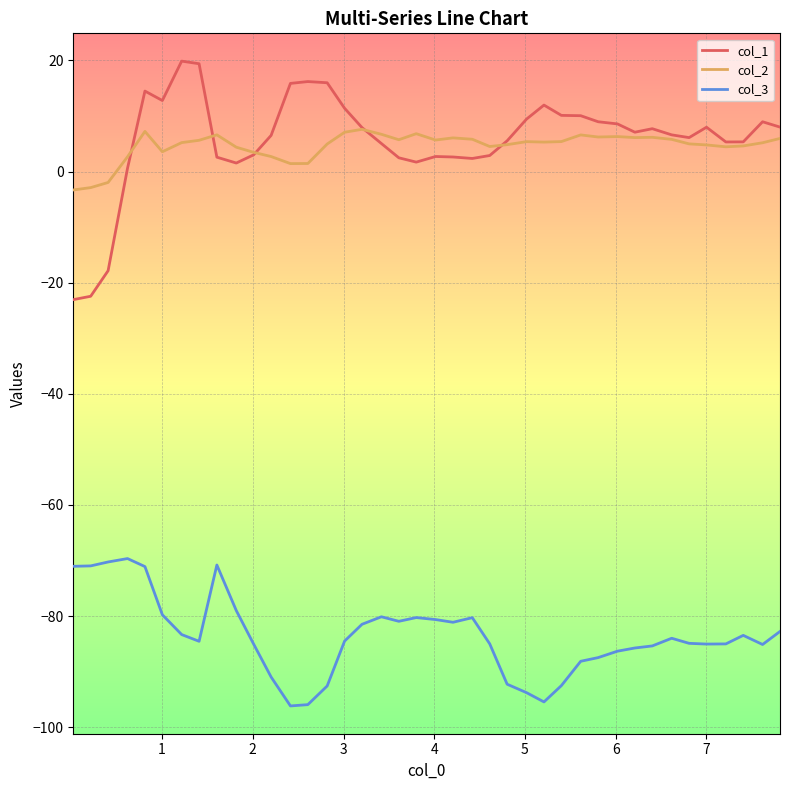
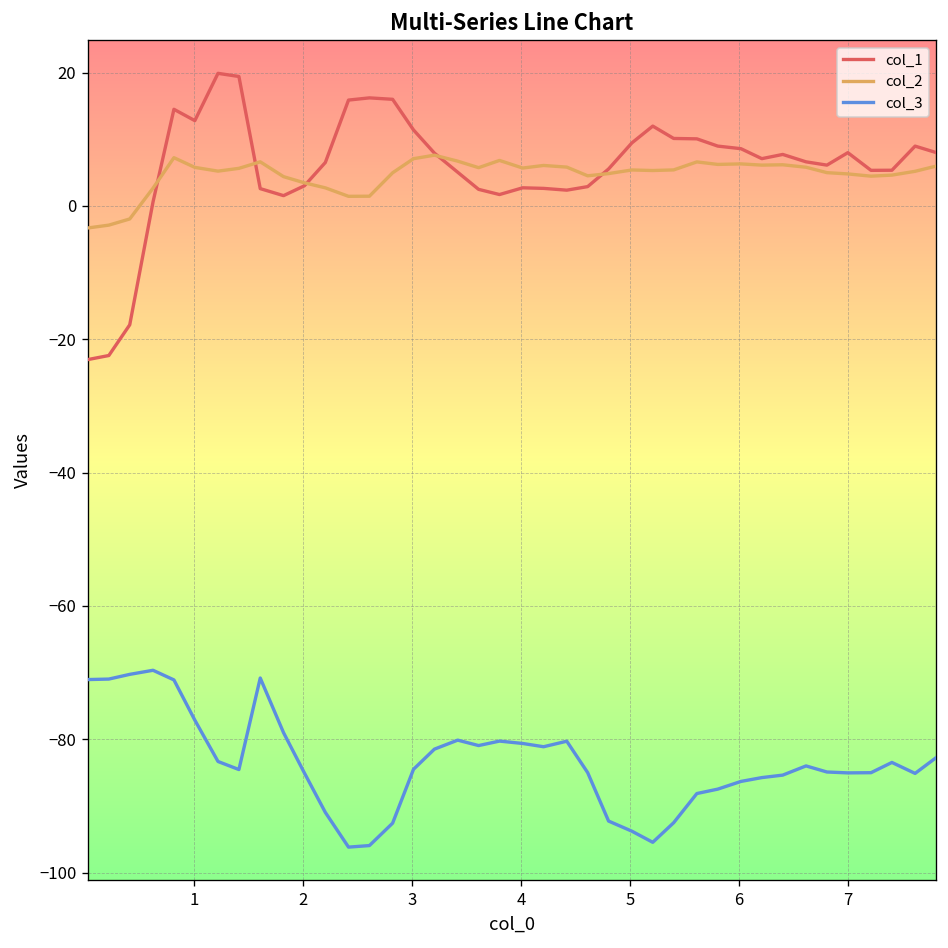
col_2, 1: 4 -> 6
col_3, 1: -80 -> -77
